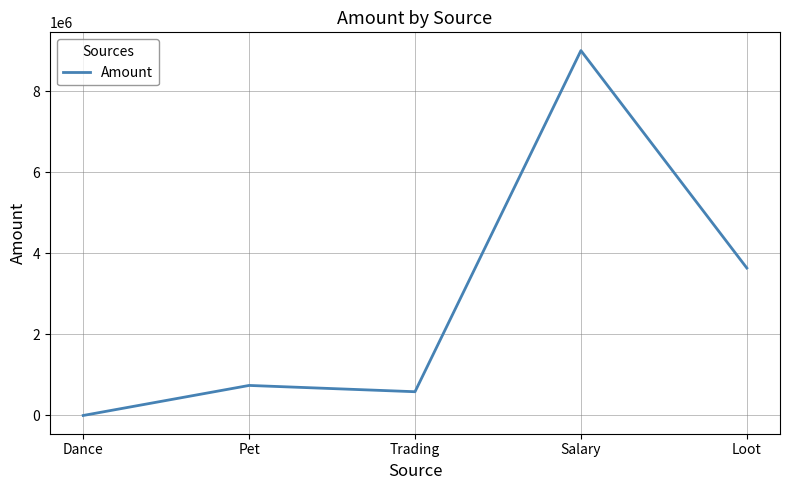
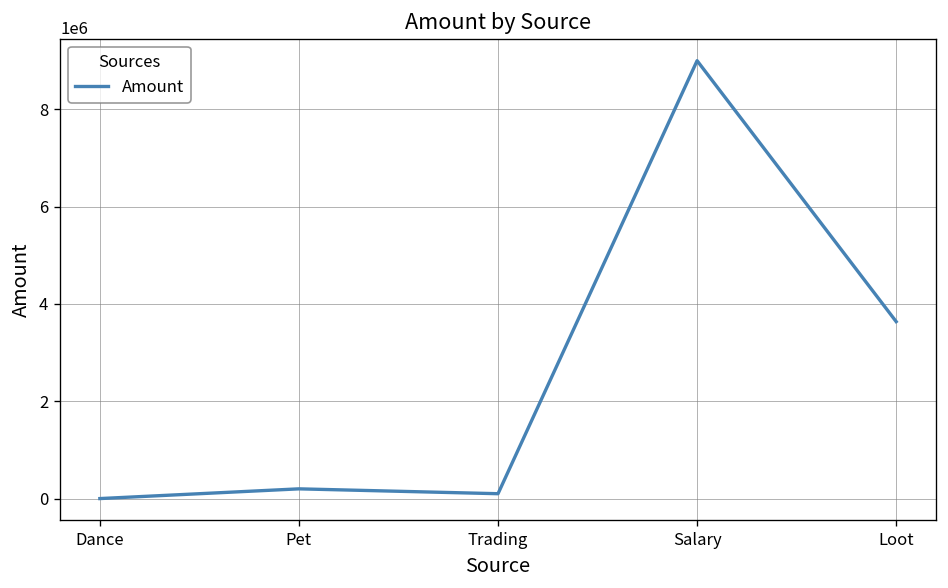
Pet: 700000 -> 200000
Trading: 600000 -> 100000
